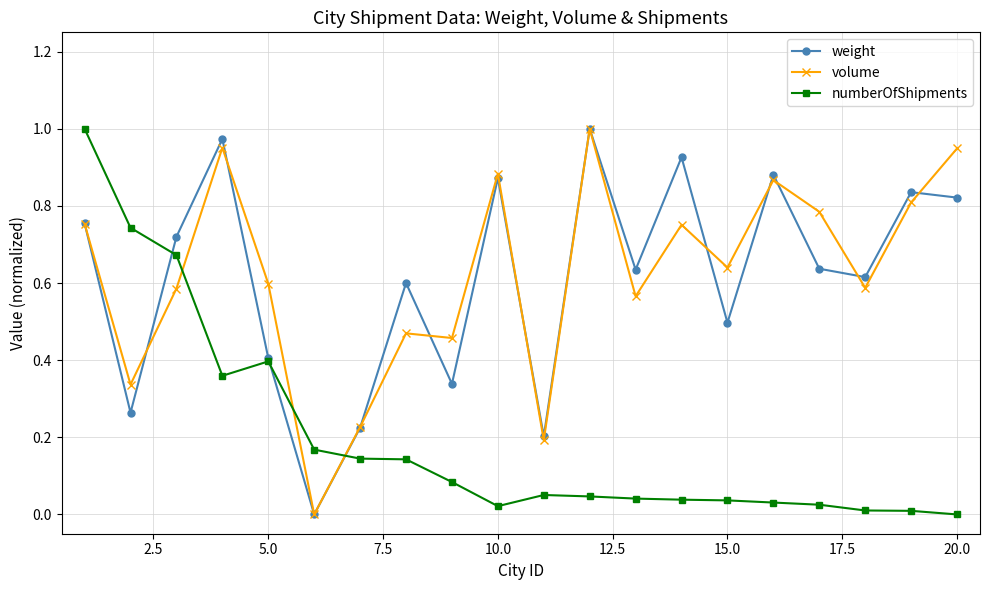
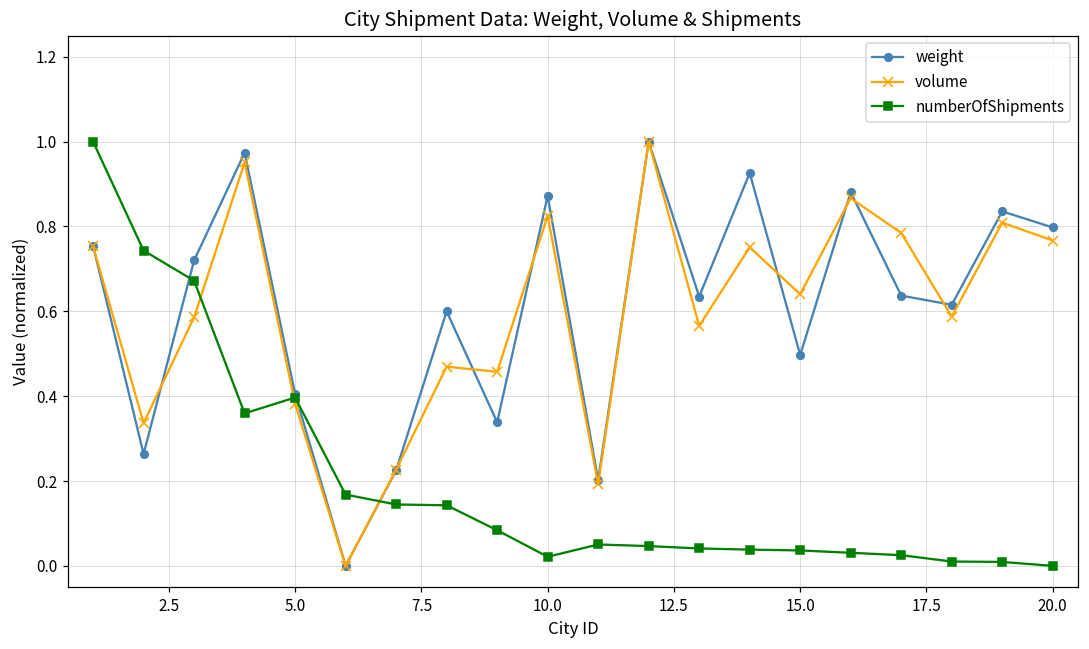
volume, 5.0: 0.60 -> 0.38
volume, 10.0: 0.88 -> 0.83
weight, 20.0: 0.82 -> 0.80
volume, 20.0: 0.95 -> 0.77
